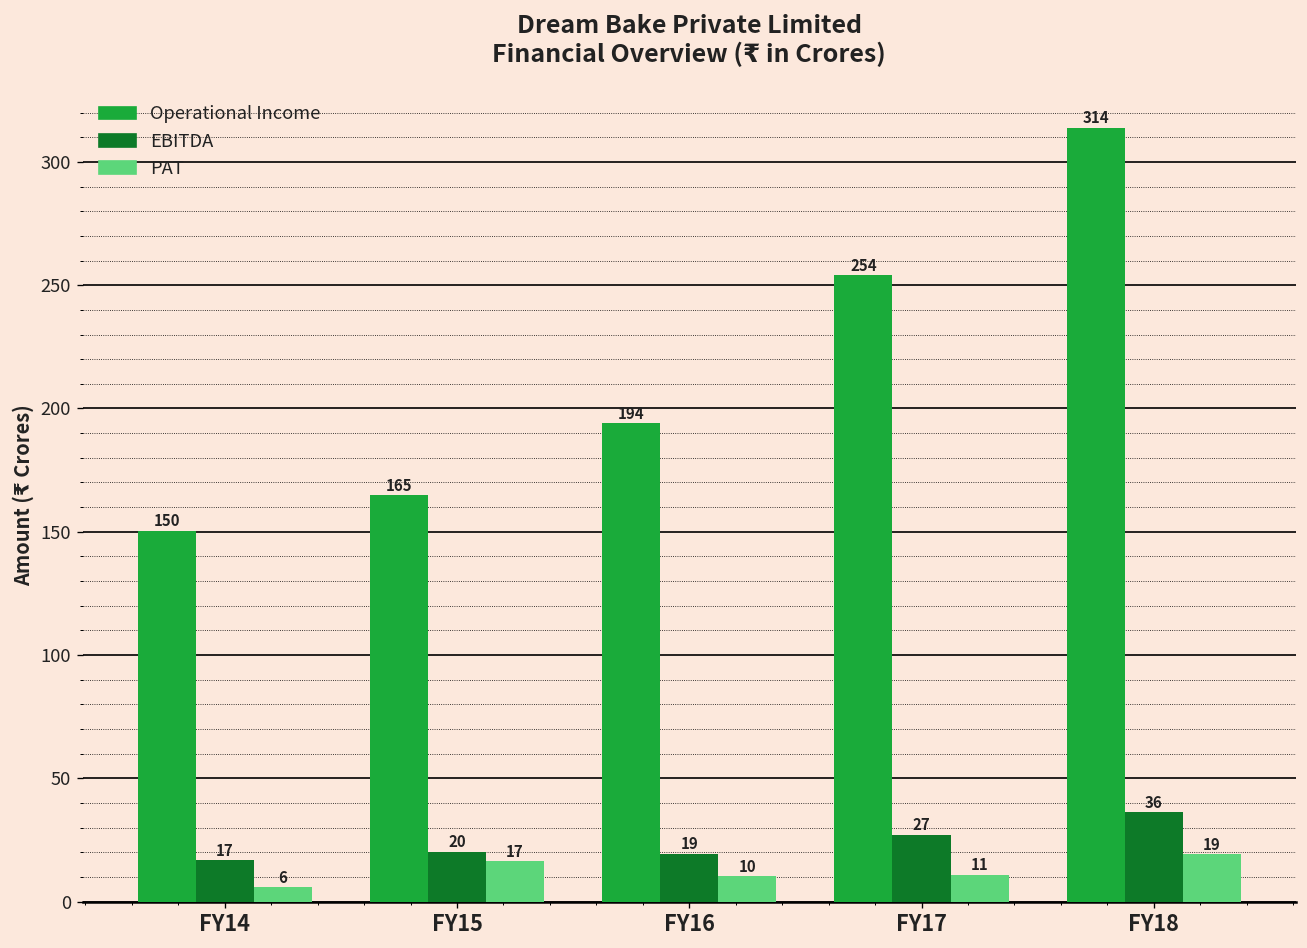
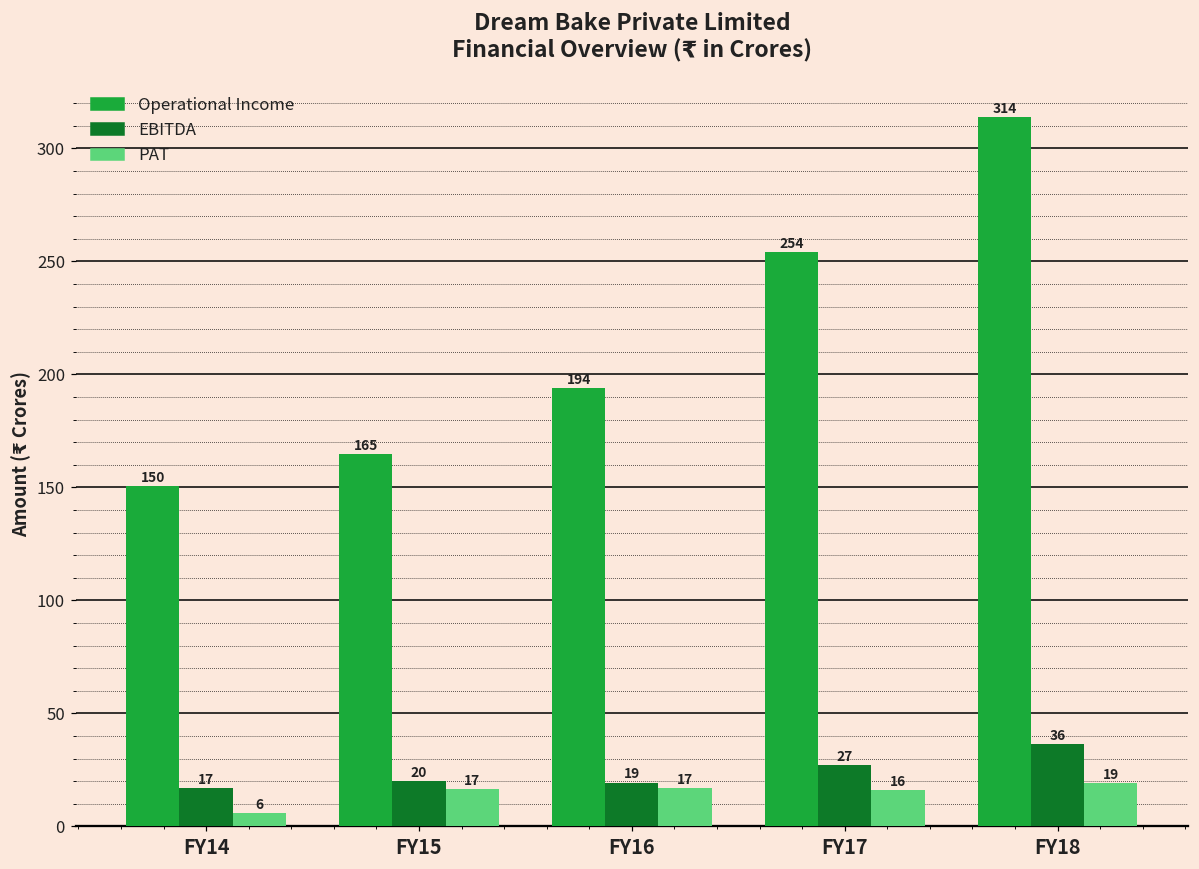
PAT, FY16: 10 -> 17
PAT, FY17: 11 -> 16
